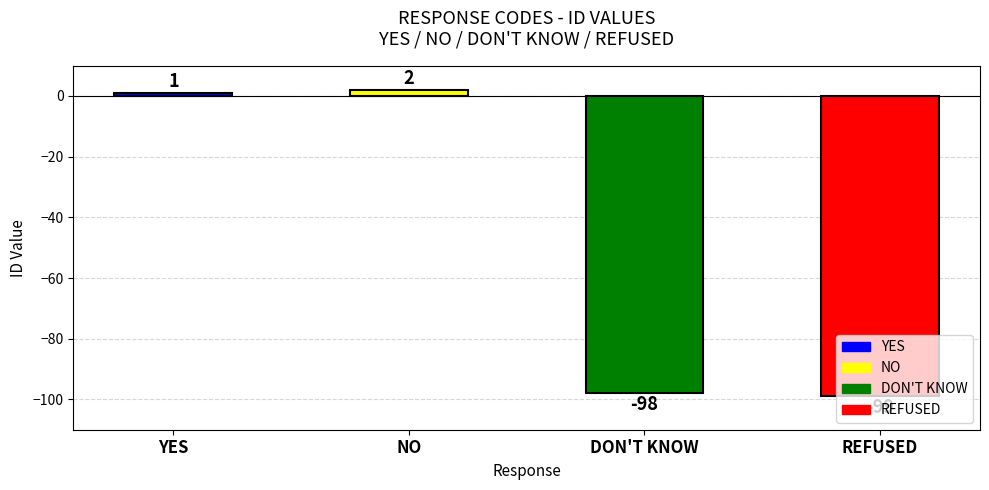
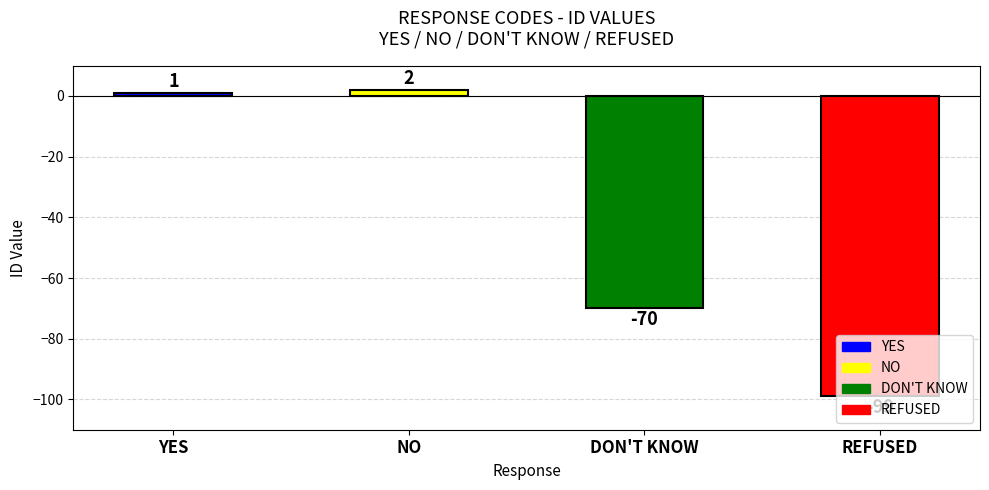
DON'T KNOW: -98 -> -70
